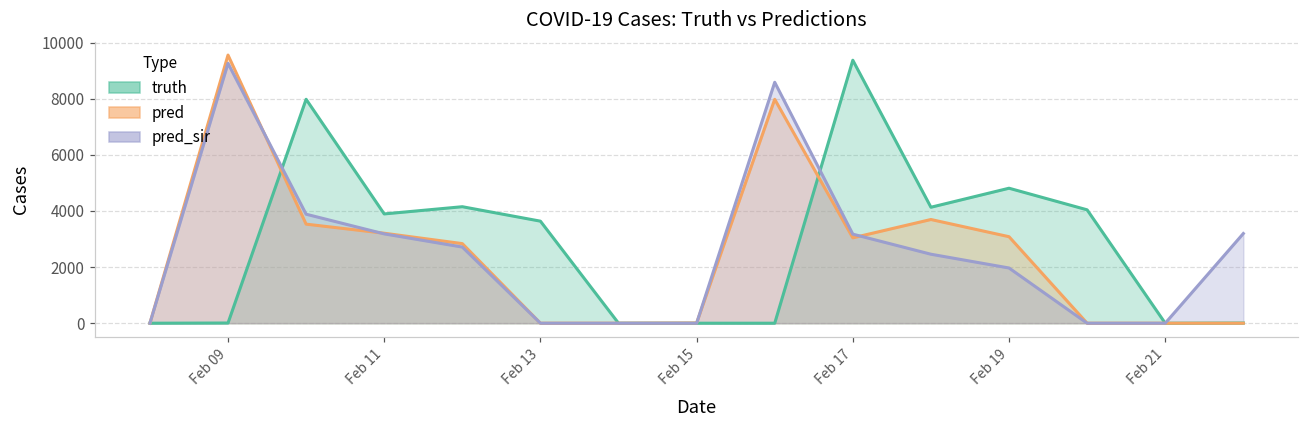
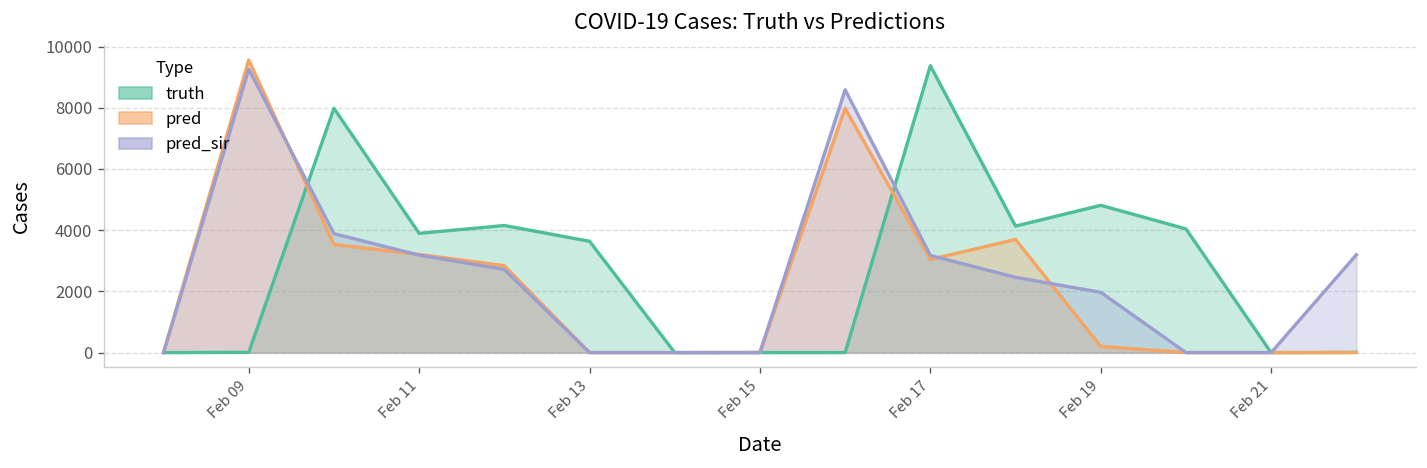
pred, Feb 19: 3100 -> 200
